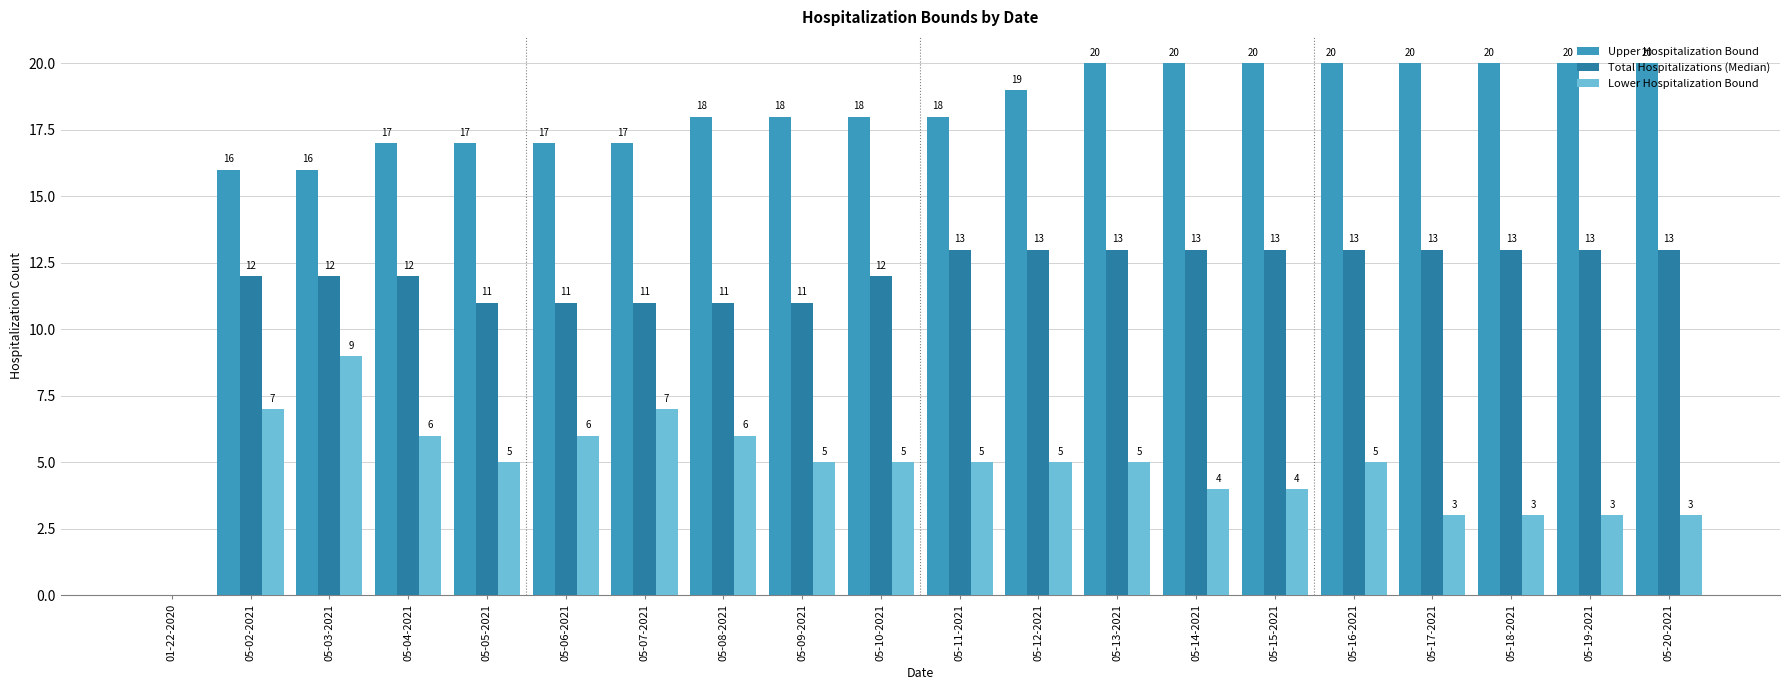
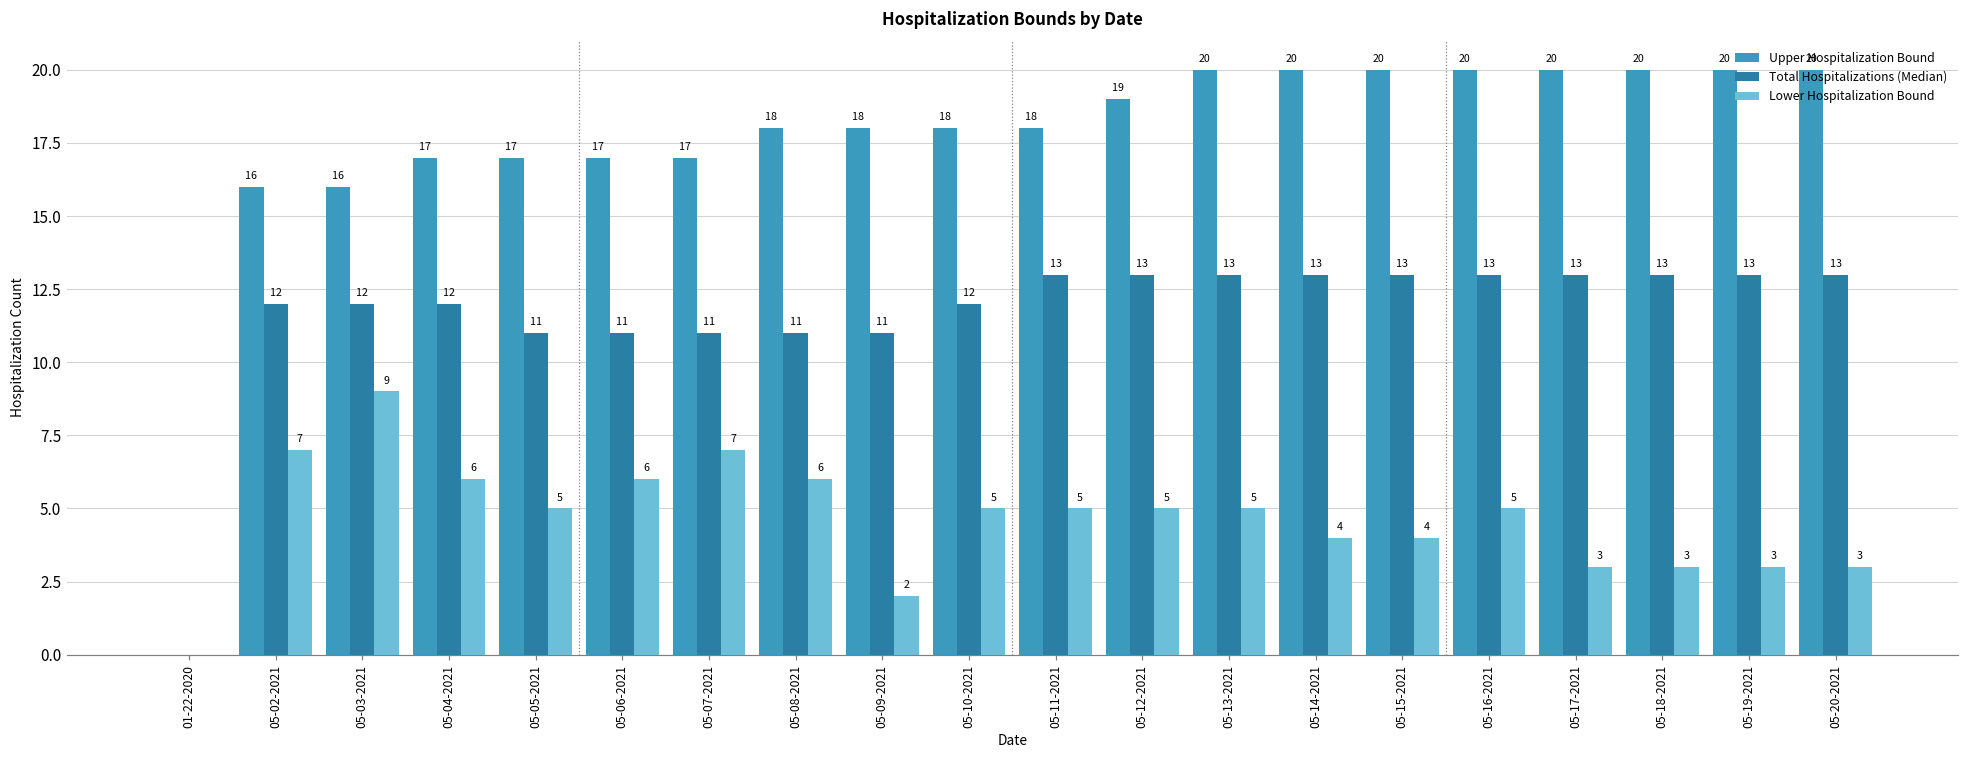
Lower Hospitalization Bound, 05-09-2021: 5 -> 2
